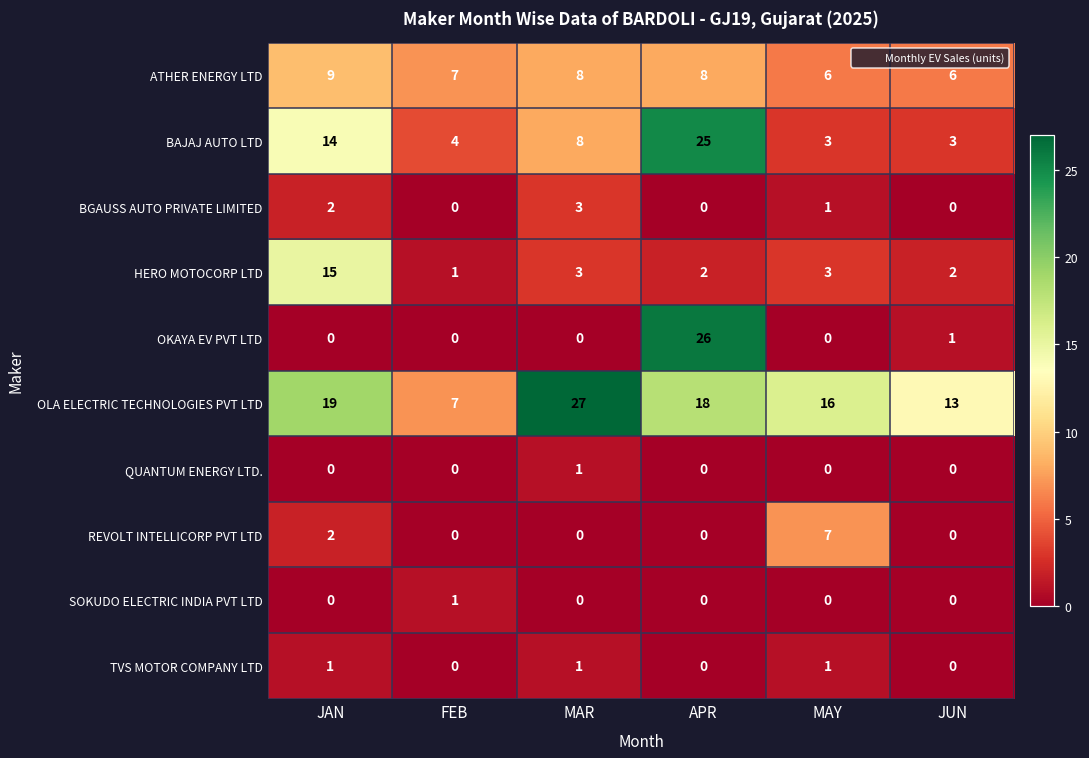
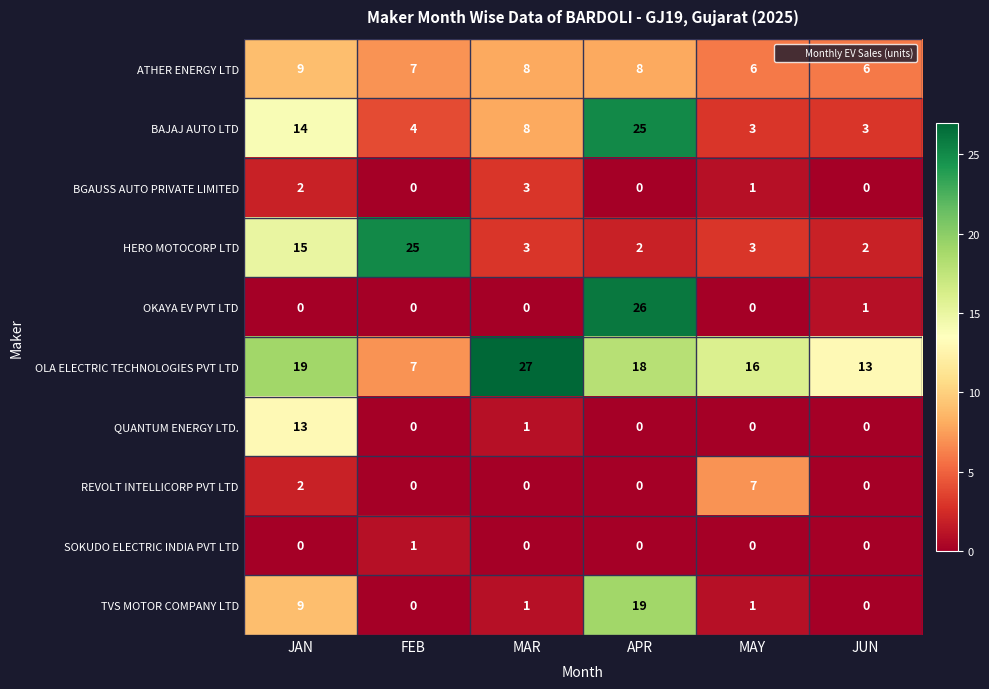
HERO MOTOCORP LTD, FEB: 1 -> 25
QUANTUM ENERGY LTD., JAN: 0 -> 13
TVS MOTOR COMPANY LTD, JAN: 1 -> 9
TVS MOTOR COMPANY LTD, APR: 0 -> 19
